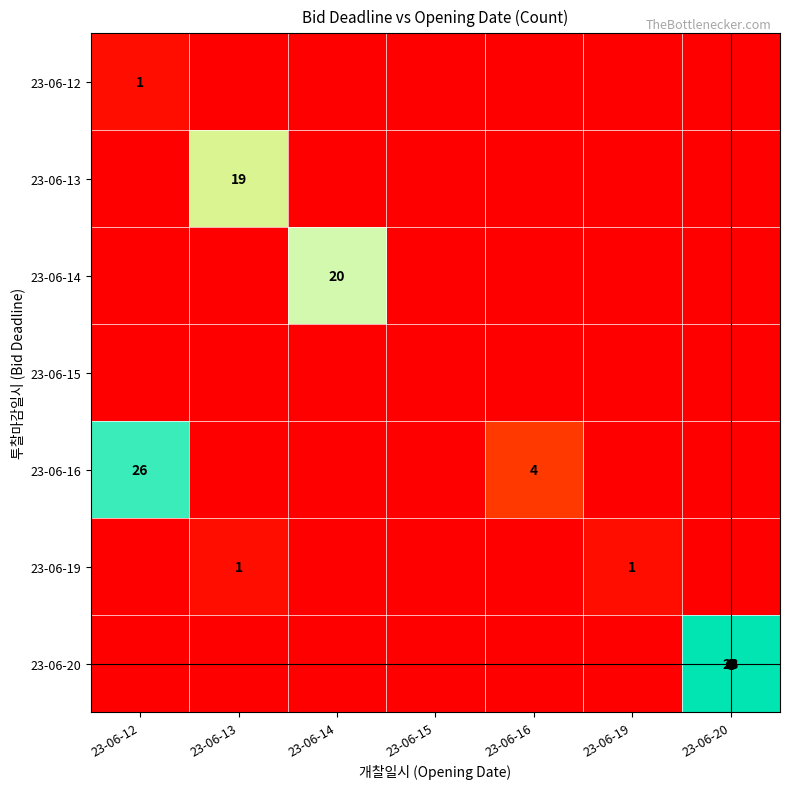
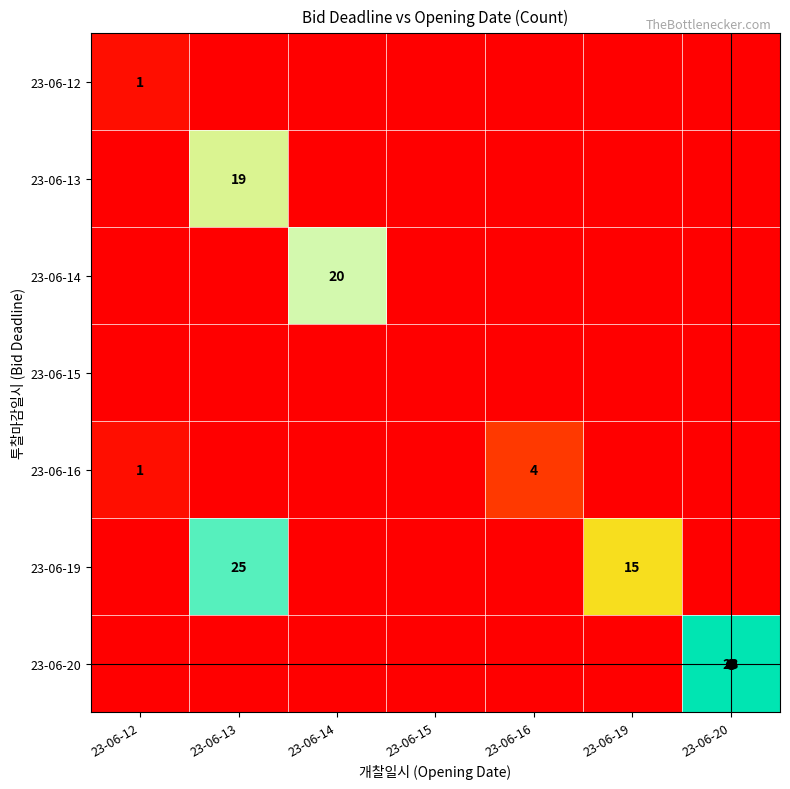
23-06-16, 23-06-12: 26 -> 1
23-06-19, 23-06-13: 1 -> 25
23-06-19, 23-06-19: 1 -> 15
